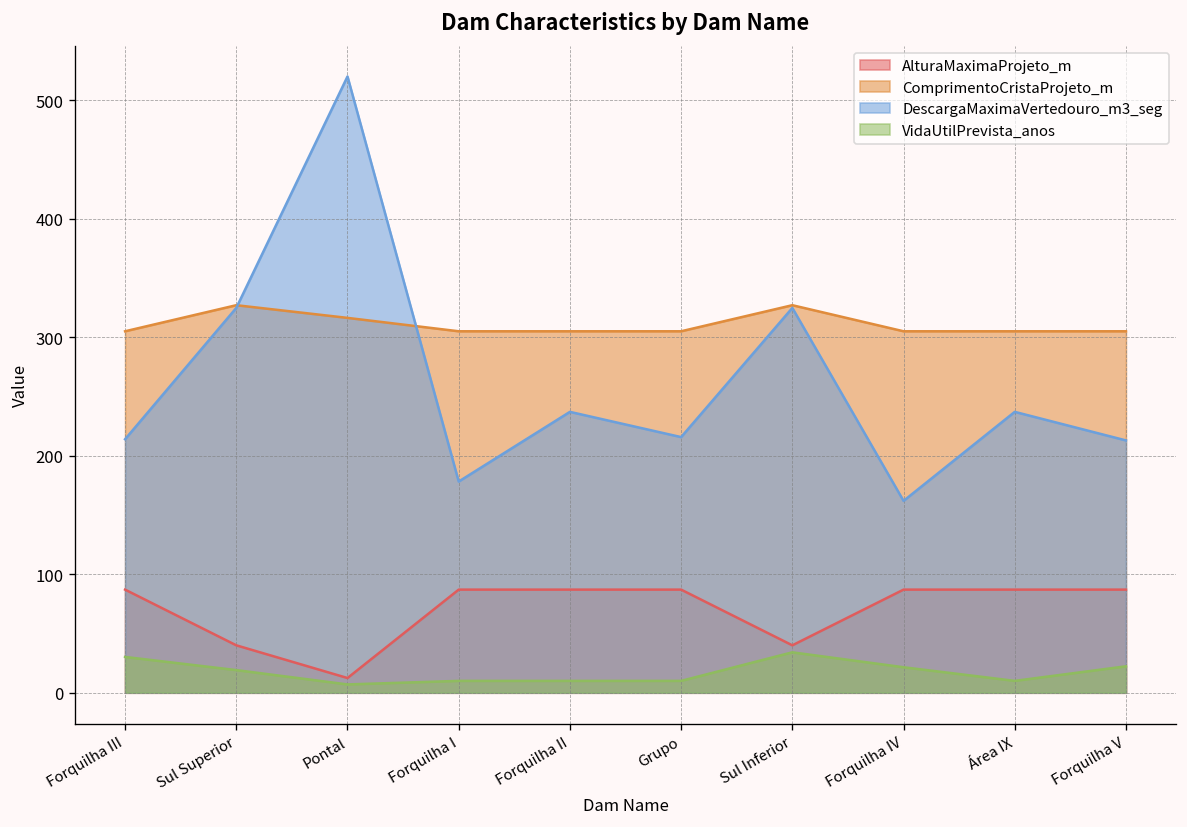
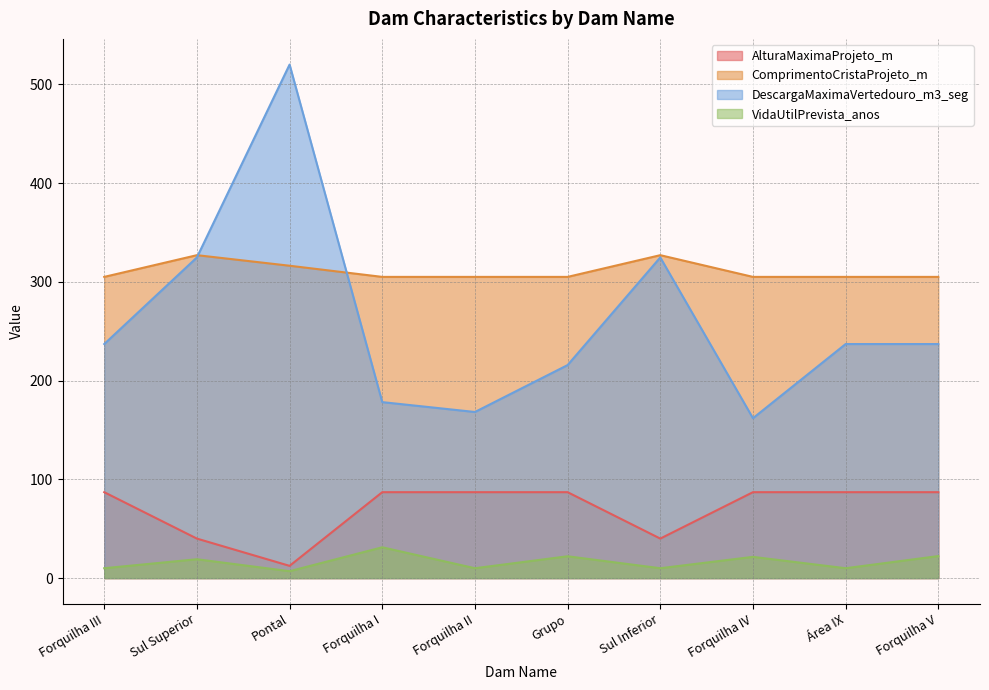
DescargaMaximaVertedouro_m3_seg, Forquilha III: 210 -> 240
VidaUtilPrevista_anos, Forquilha III: 30 -> 10
VidaUtilPrevista_anos, Forquilha I: 10 -> 30
DescargaMaximaVertedouro_m3_seg, Forquilha II: 240 -> 170
VidaUtilPrevista_anos, Grupo: 10 -> 20
VidaUtilPrevista_anos, Sul Inferior: 30 -> 10
DescargaMaximaVertedouro_m3_seg, Forquilha V: 210 -> 240
